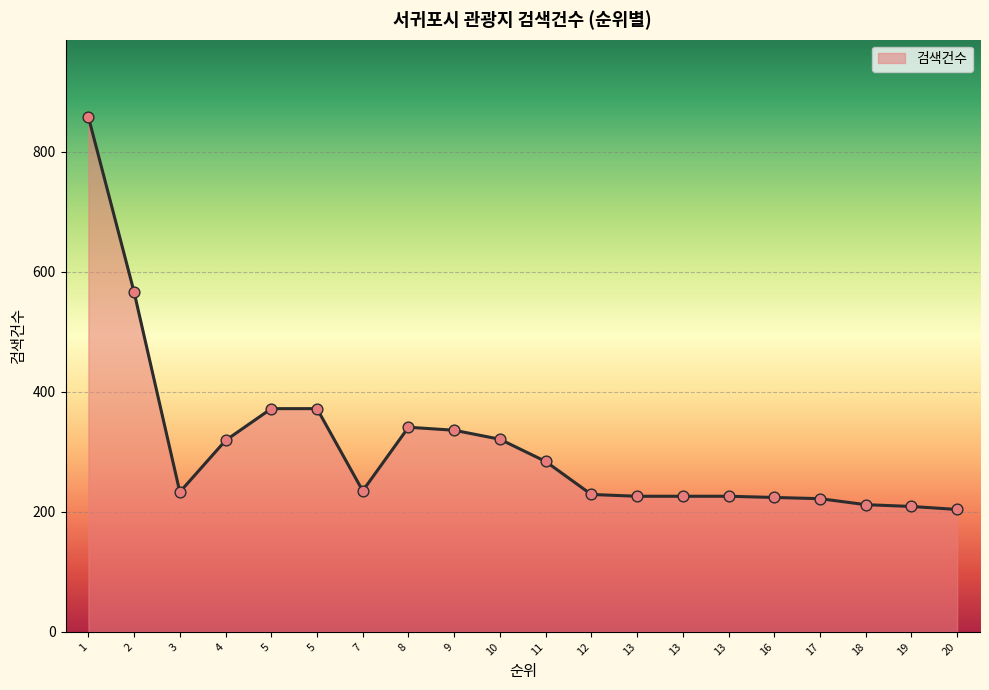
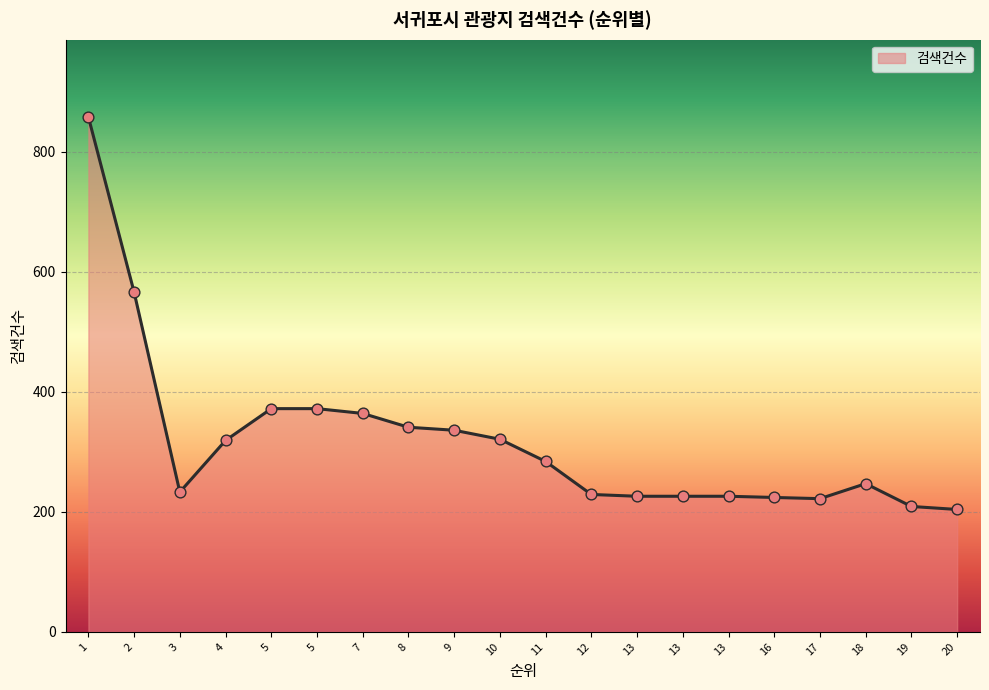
7: 240 -> 360
18: 210 -> 250
